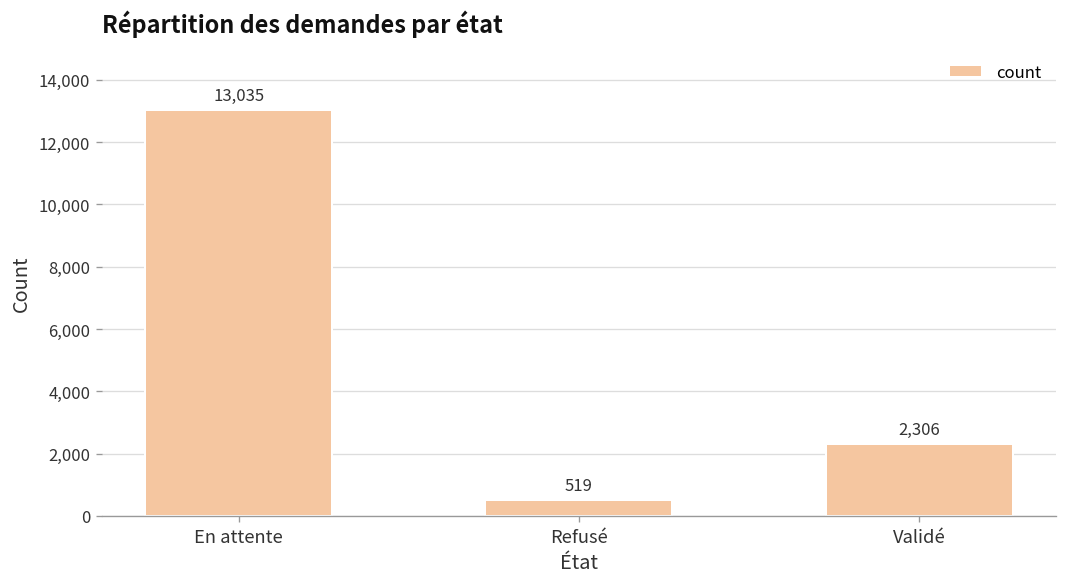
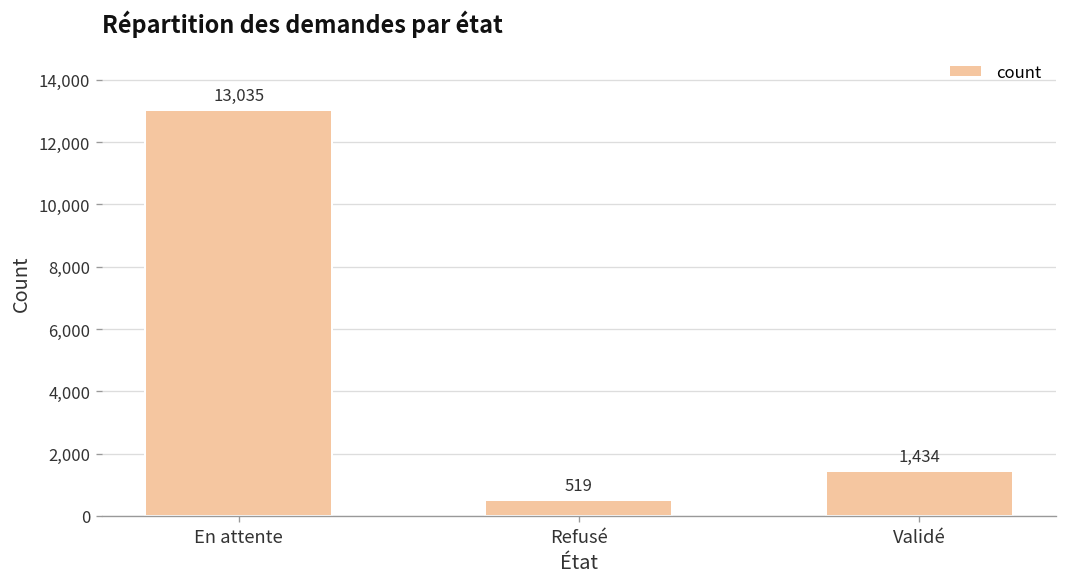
Validé: 2,306 -> 1,434
